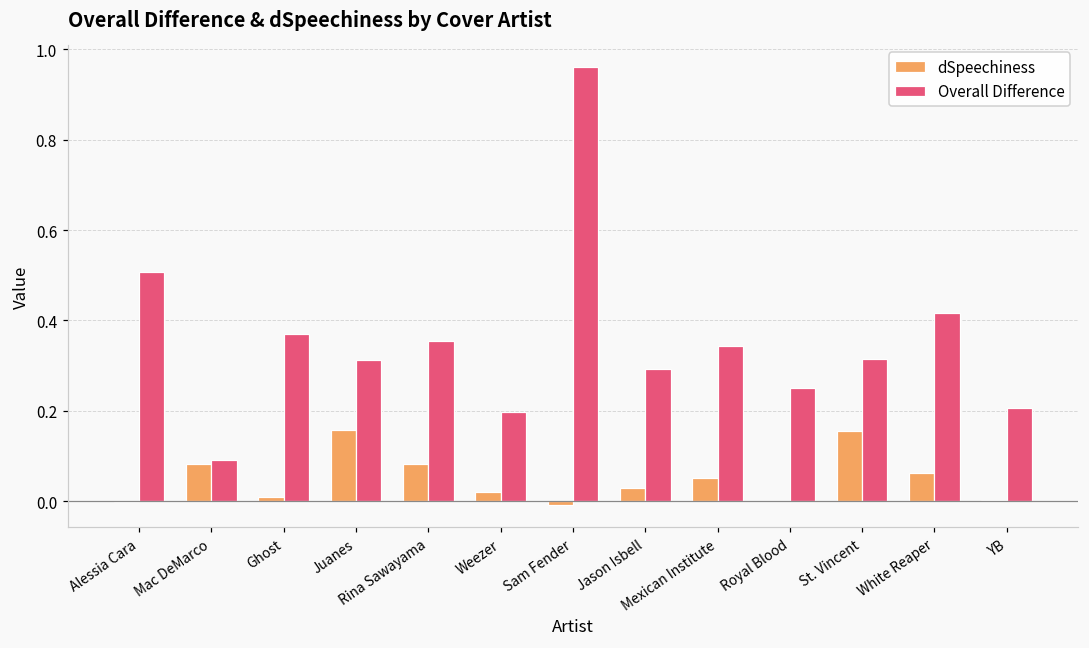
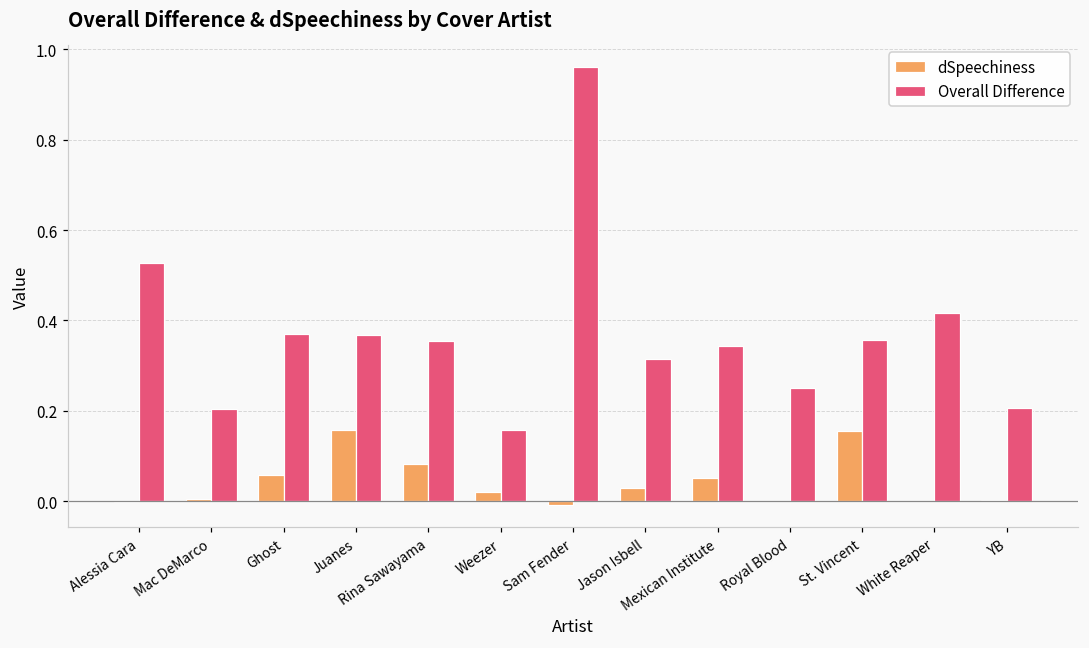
Overall Difference, Alessia Cara: 0.51 -> 0.53
dSpeechiness, Mac DeMarco: 0.08 -> 0.01
Overall Difference, Mac DeMarco: 0.09 -> 0.20
dSpeechiness, Ghost: 0.01 -> 0.06
Overall Difference, Juanes: 0.31 -> 0.37
Overall Difference, Weezer: 0.20 -> 0.16
Overall Difference, Jason Isbell: 0.29 -> 0.32
Overall Difference, St. Vincent: 0.31 -> 0.36
dSpeechiness, White Reaper: 0.06 -> 0.00
